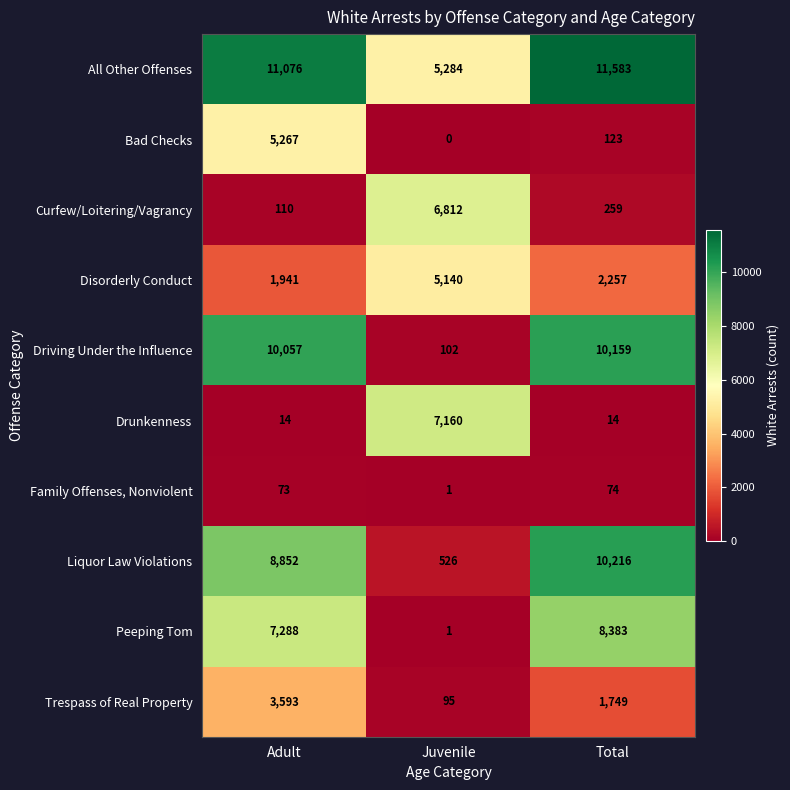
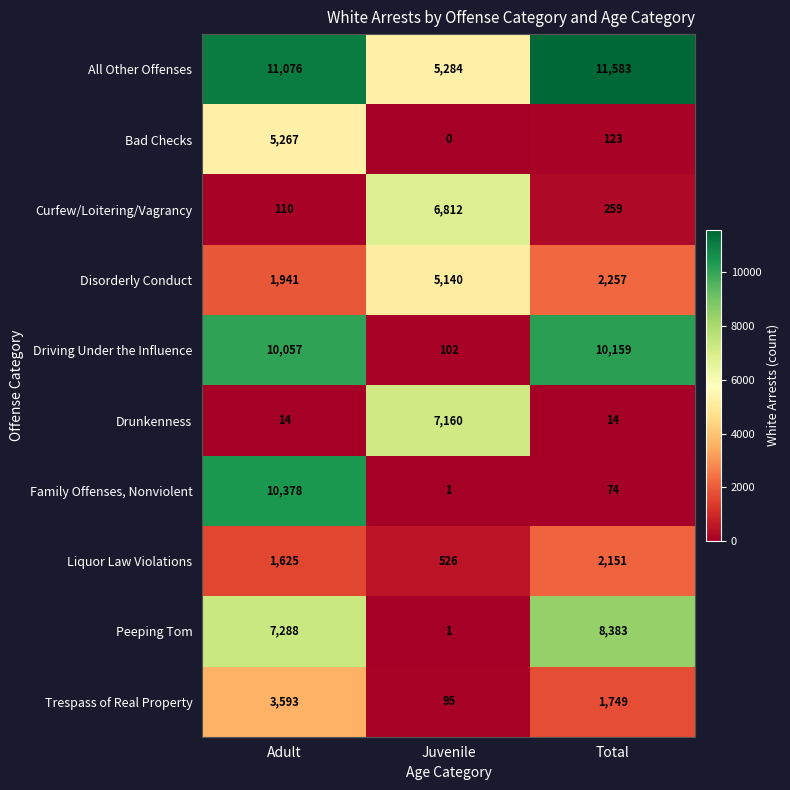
Family Offenses, Nonviolent, Adult: 73 -> 10,378
Liquor Law Violations, Adult: 8,852 -> 1,625
Liquor Law Violations, Total: 10,216 -> 2,151
